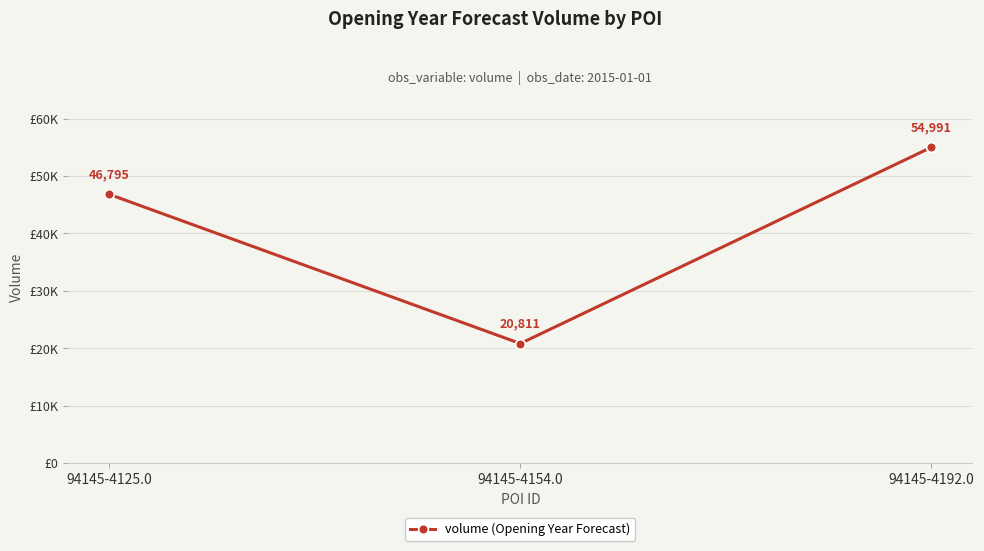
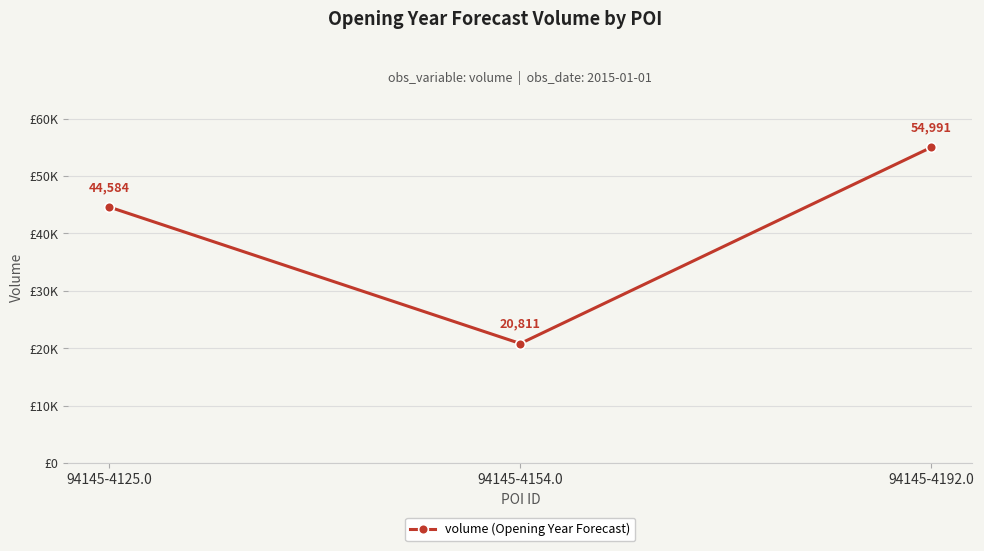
94145-4125.0: 46,795 -> 44,584
